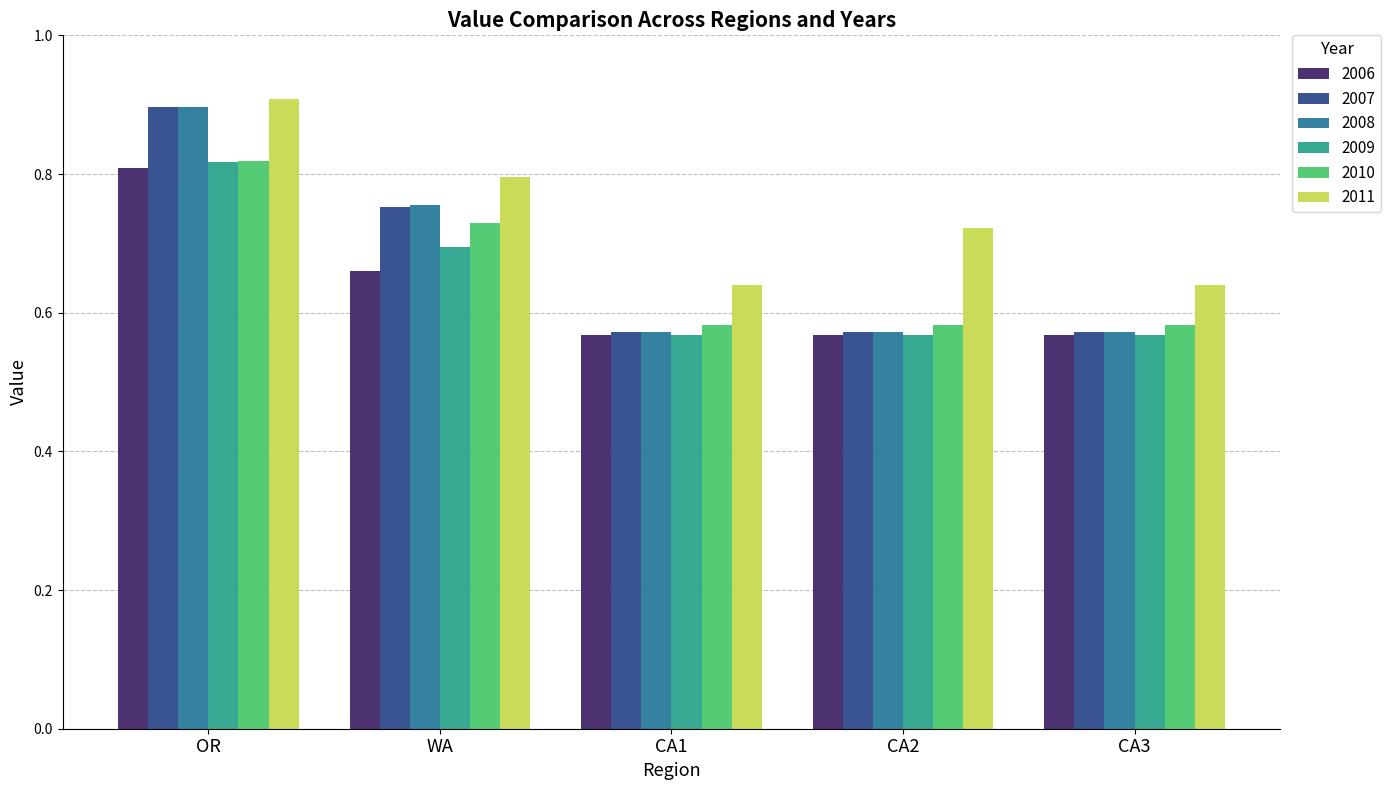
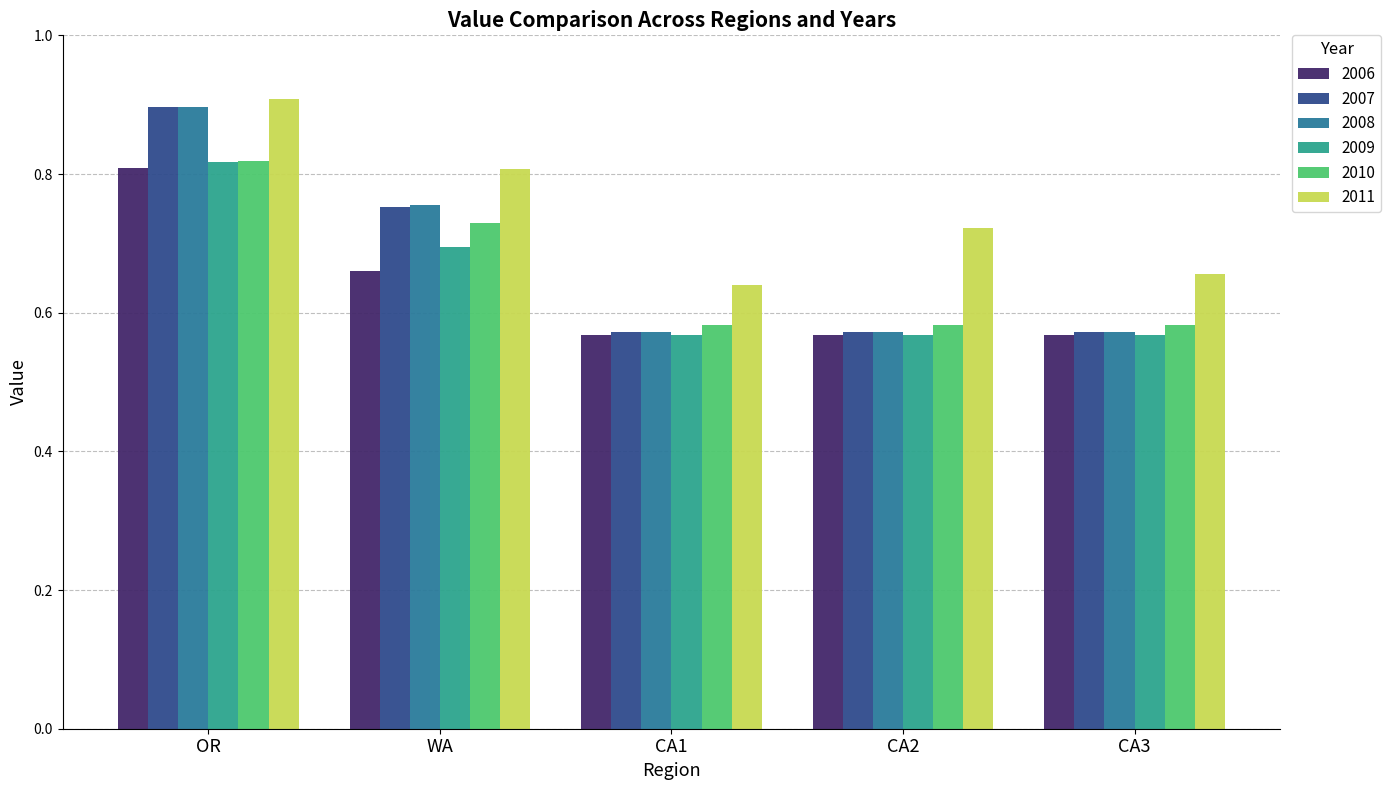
2011, WA: 0.80 -> 0.81
2011, CA3: 0.64 -> 0.66
